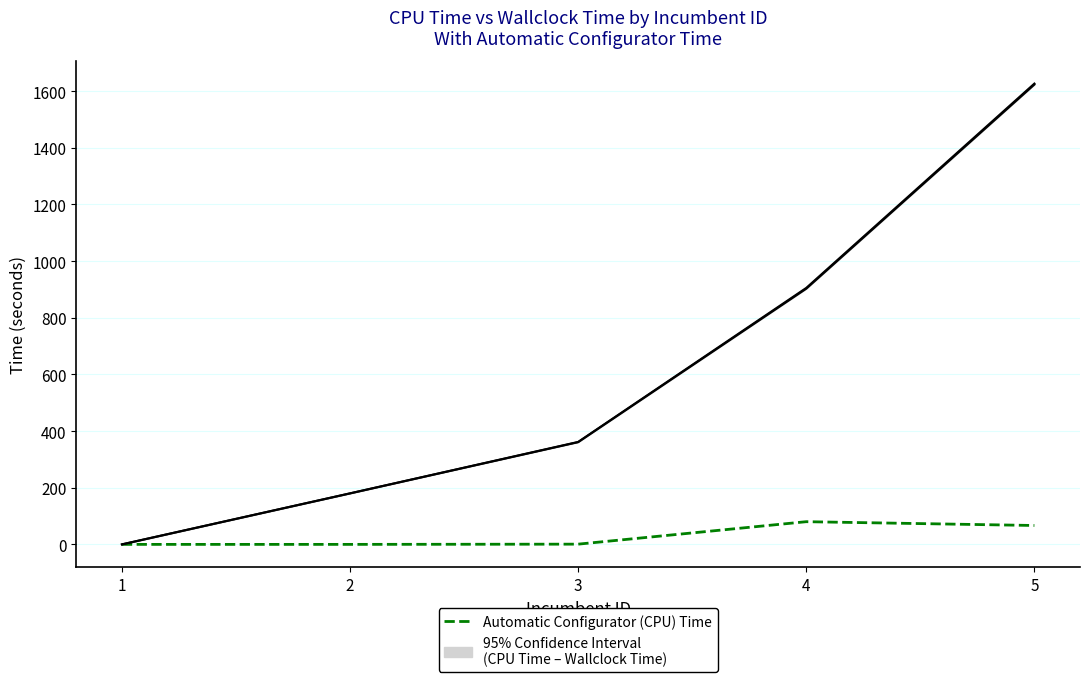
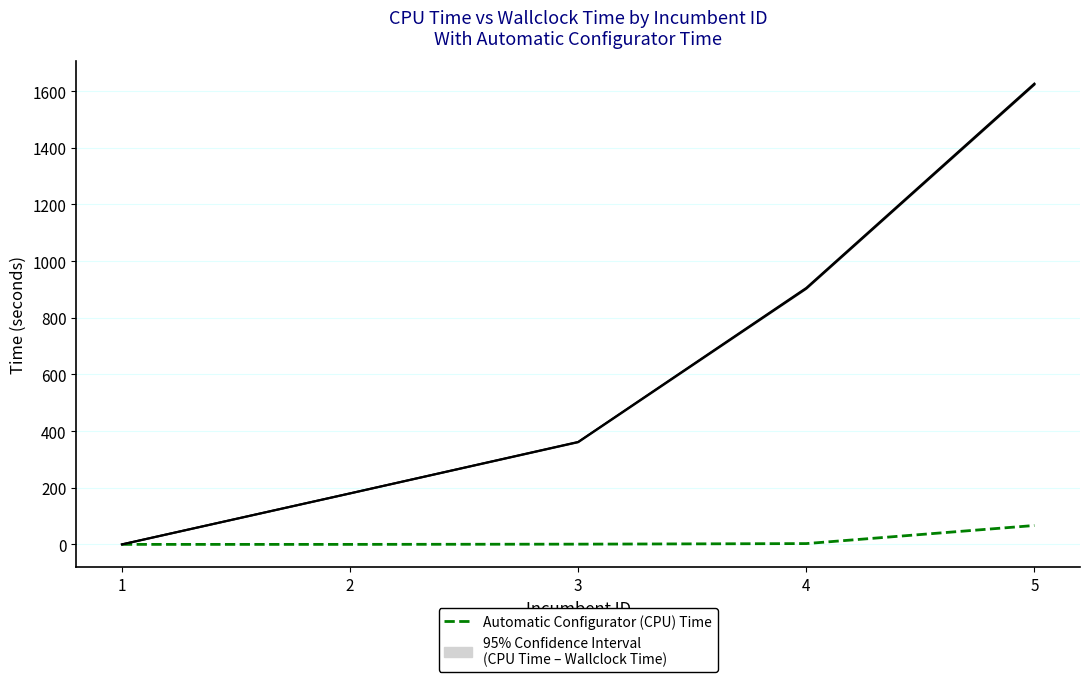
Automatic Configurator (CPU) Time, 4: 80 -> 0
